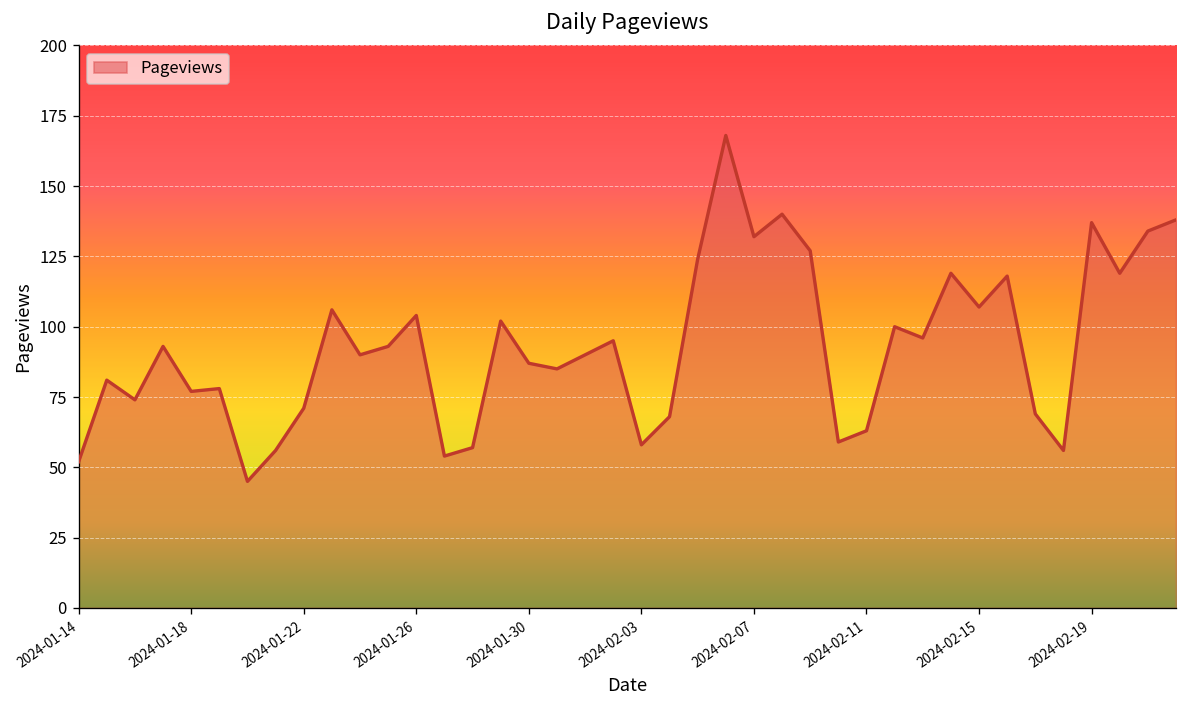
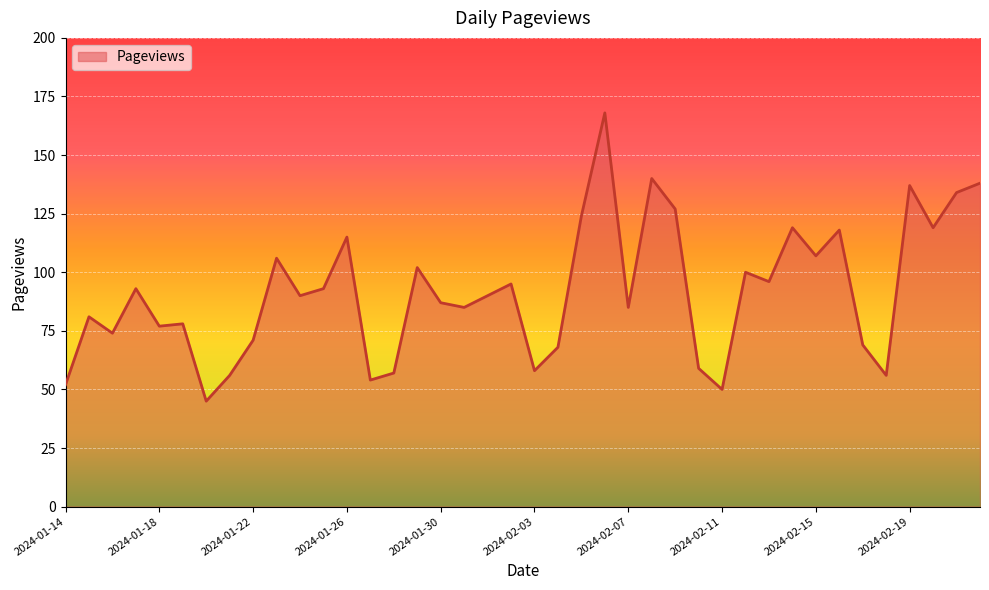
2024-01-26: 104 -> 115
2024-02-07: 132 -> 85
2024-02-11: 63 -> 50
